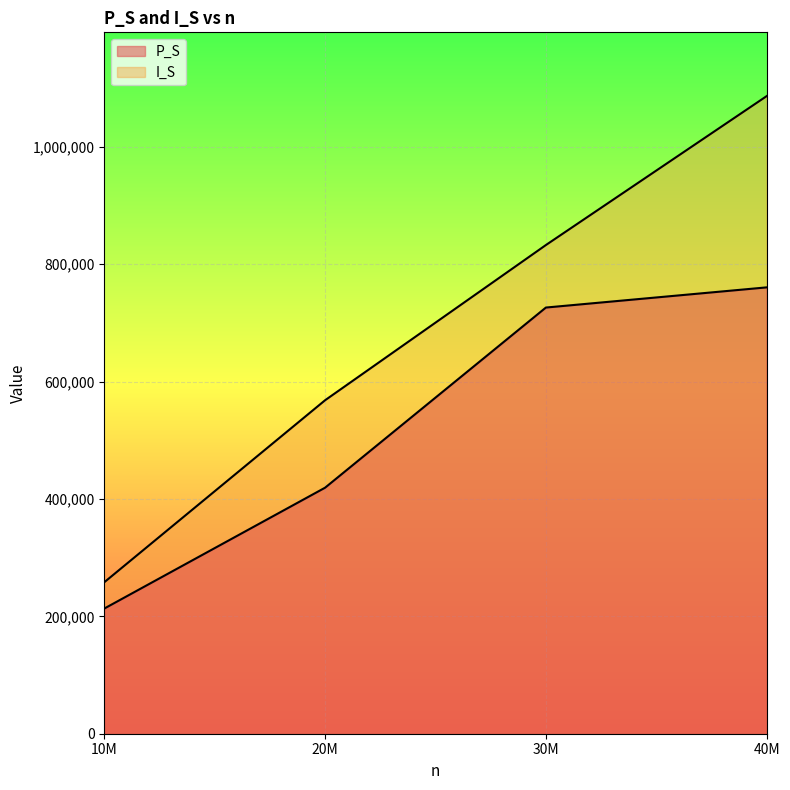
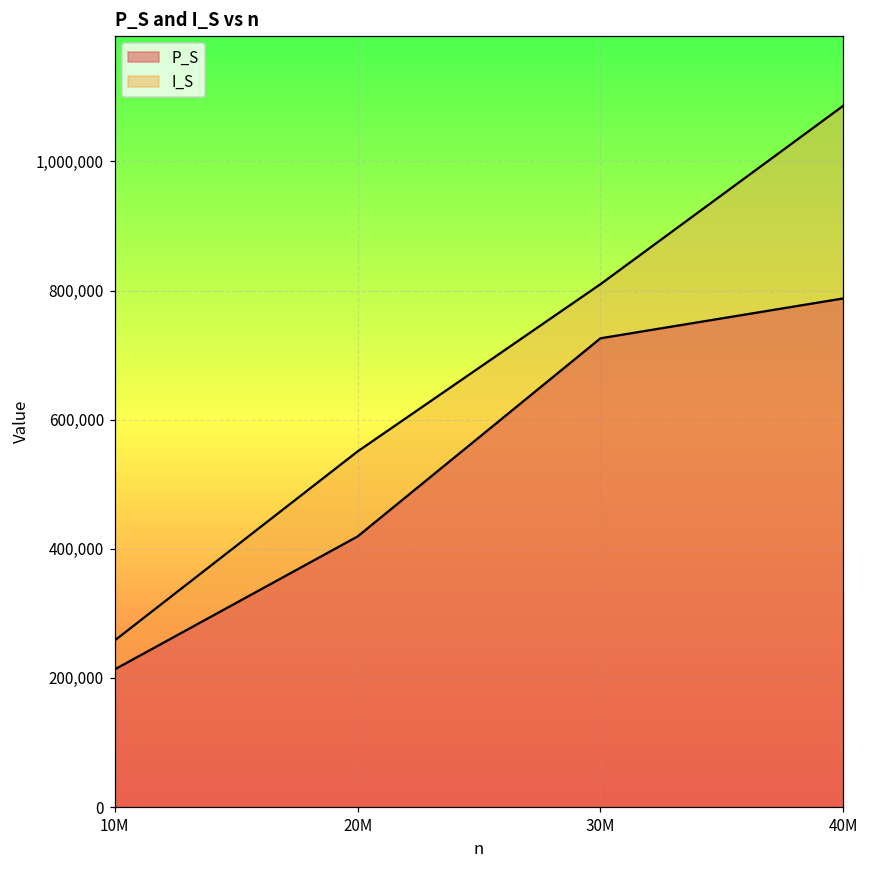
I_S, 20M: 570,000 -> 550,000
I_S, 30M: 830,000 -> 810,000
P_S, 40M: 760,000 -> 790,000
